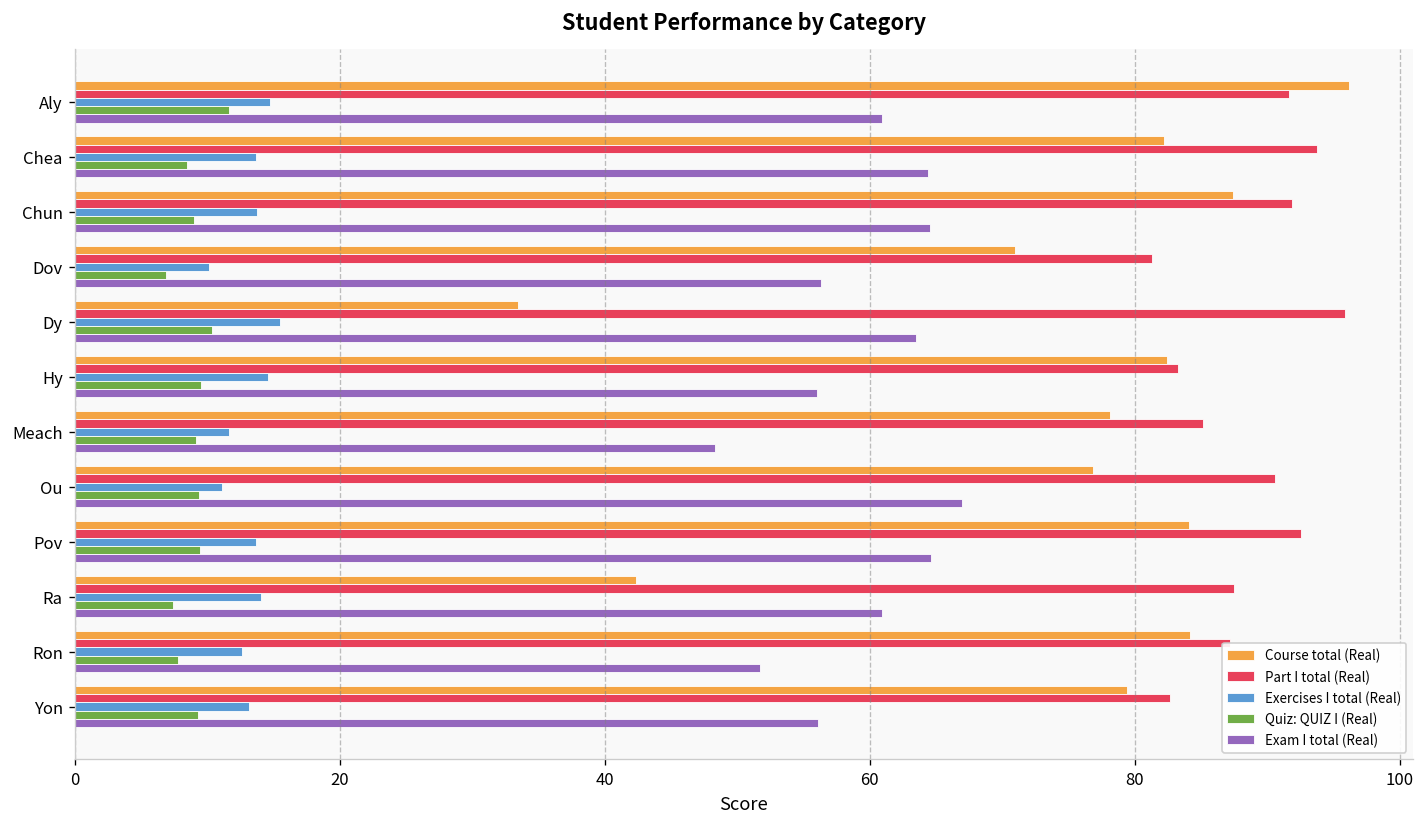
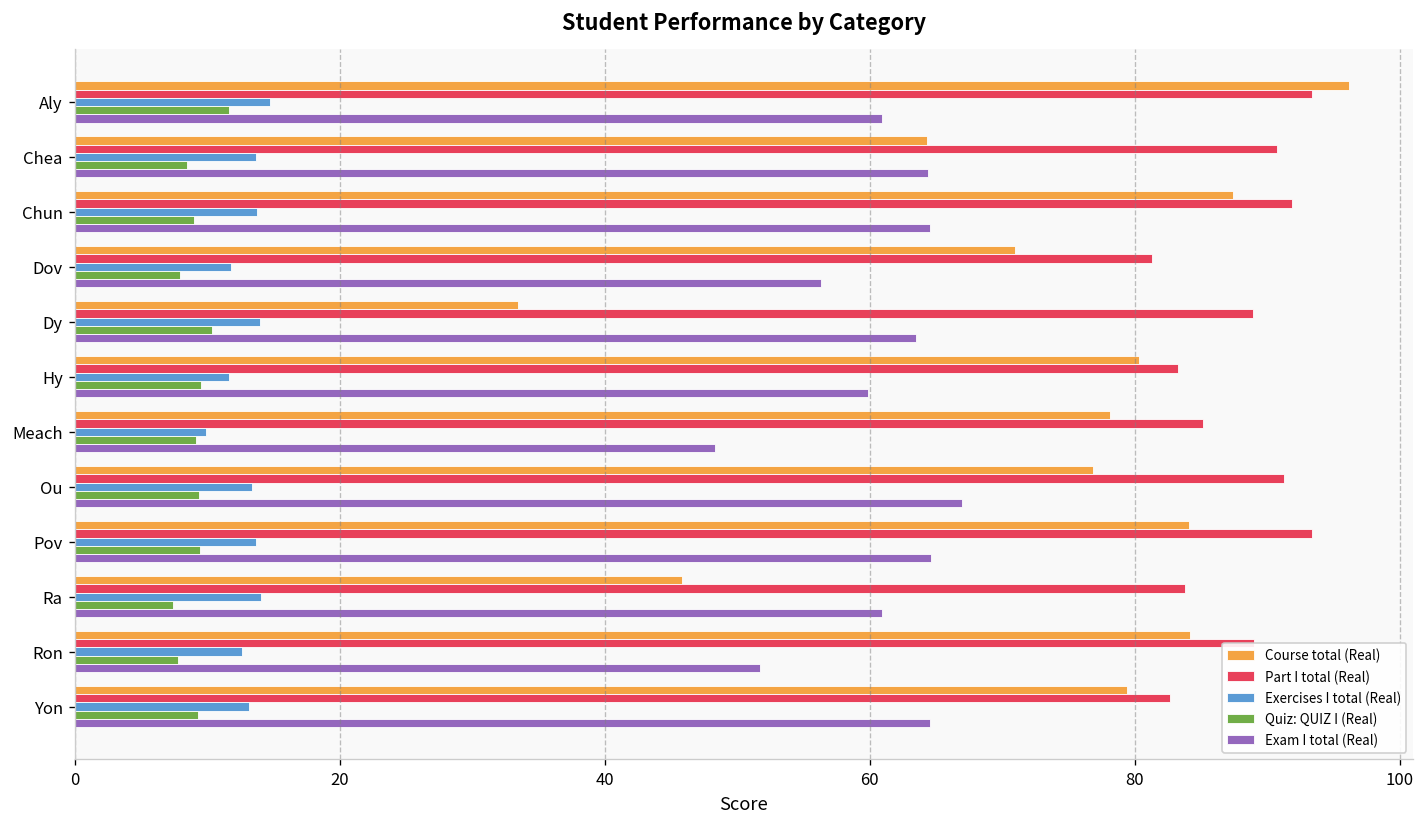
Part I total (Real), Aly: 91.6 -> 93.4
Course total (Real), Chea: 82.2 -> 64.3
Part I total (Real), Chea: 93.7 -> 90.7
Exercises I total (Real), Dov: 10.1 -> 11.8
Quiz: QUIZ I (Real), Dov: 6.9 -> 8.0
Part I total (Real), Dy: 95.9 -> 88.9
Exercises I total (Real), Dy: 15.5 -> 14.0
Course total (Real), Hy: 82.4 -> 80.3
Exercises I total (Real), Hy: 14.6 -> 11.6
Exam I total (Real), Hy: 56.0 -> 59.9
Exercises I total (Real), Meach: 11.7 -> 9.9
Part I total (Real), Ou: 90.6 -> 91.3
Exercises I total (Real), Ou: 11.1 -> 13.4
Part I total (Real), Pov: 92.5 -> 93.4
Course total (Real), Ra: 42.4 -> 45.9
Part I total (Real), Ra: 87.5 -> 83.8
Part I total (Real), Ron: 87.2 -> 89.0
Exam I total (Real), Yon: 56.1 -> 64.5
